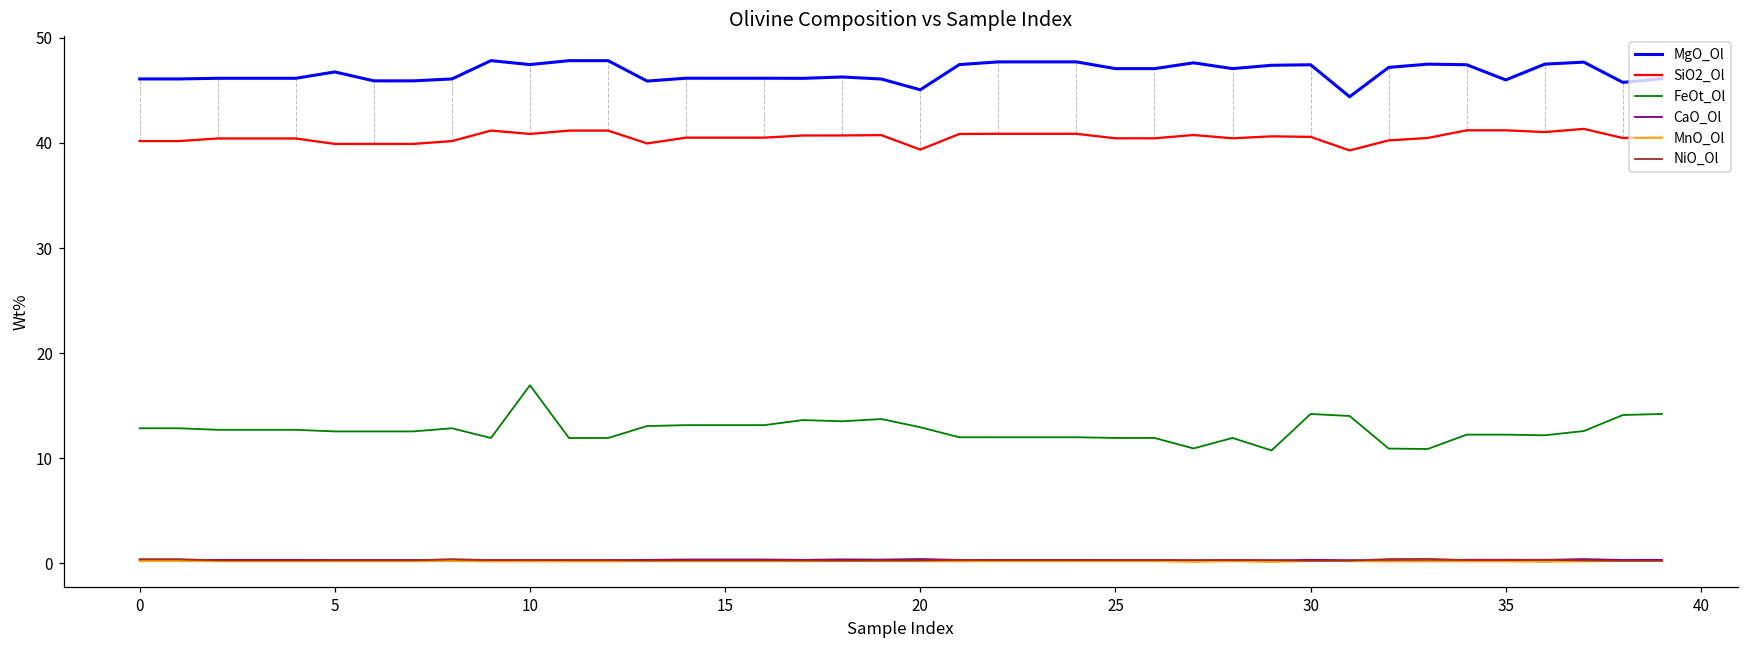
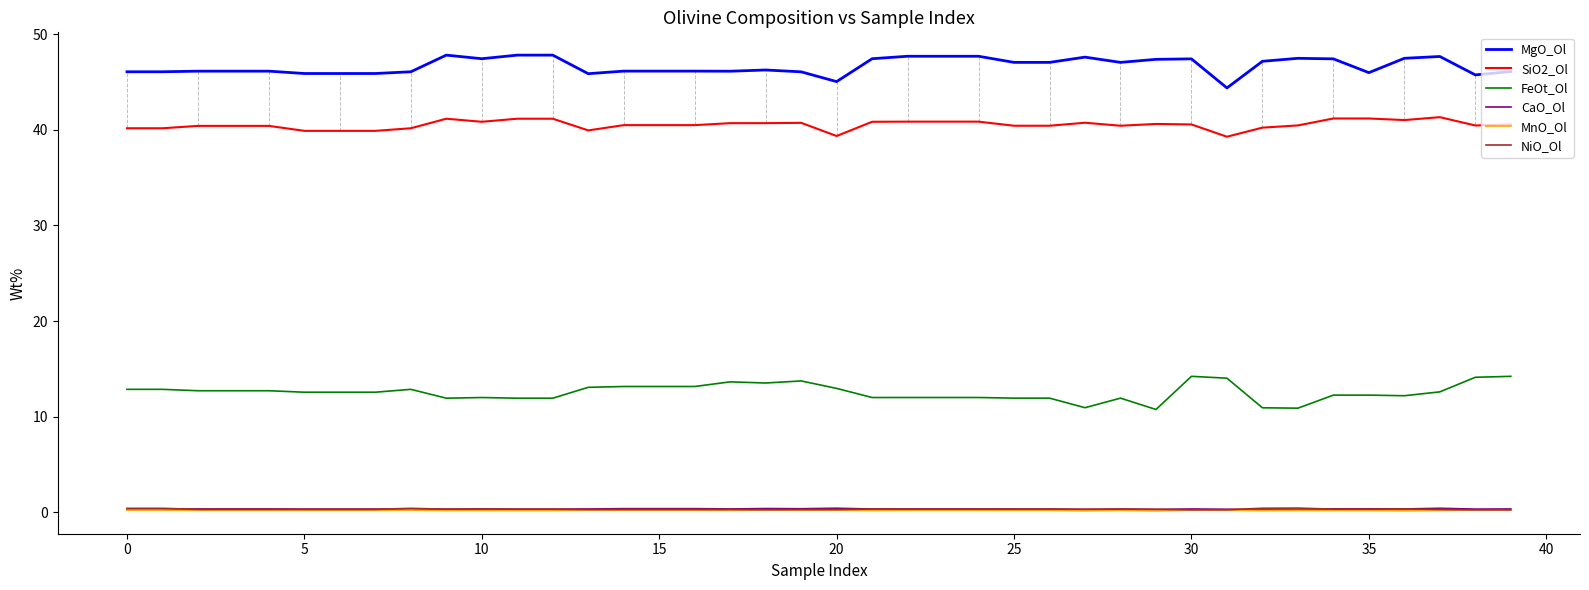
MgO_Ol, 5: 47 -> 46
FeOt_Ol, 10: 17 -> 12
